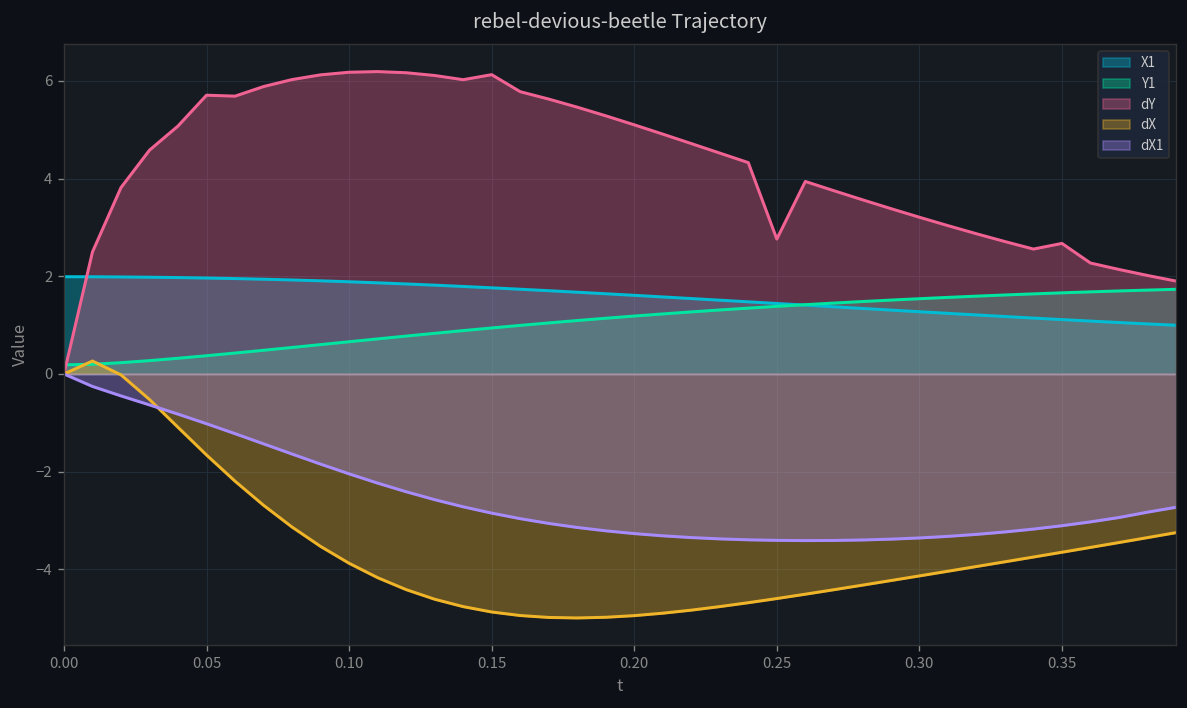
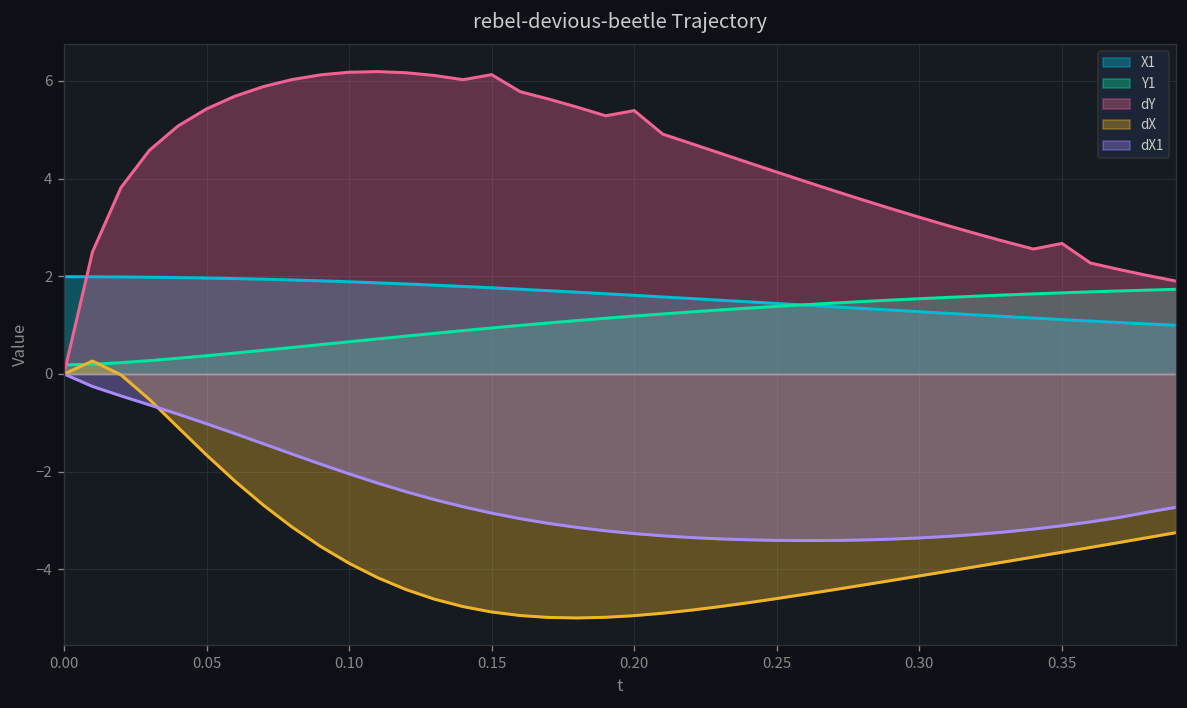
dY, 0.05: 5.7 -> 5.4
dY, 0.20: 5.1 -> 5.4
dY, 0.25: 2.8 -> 4.1
